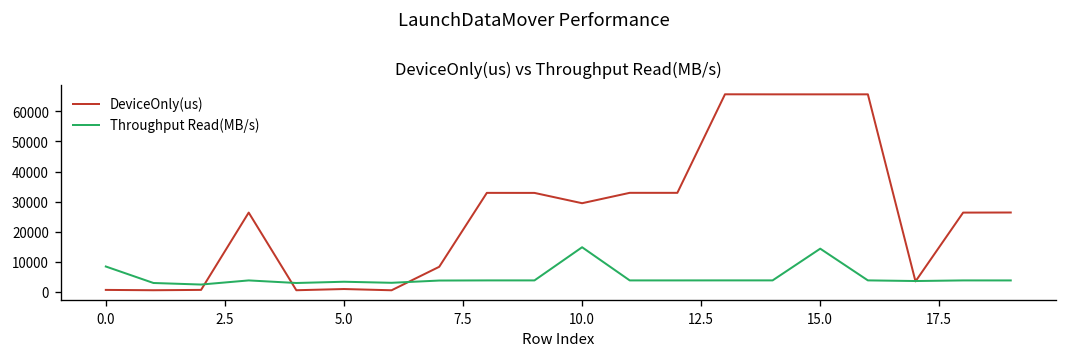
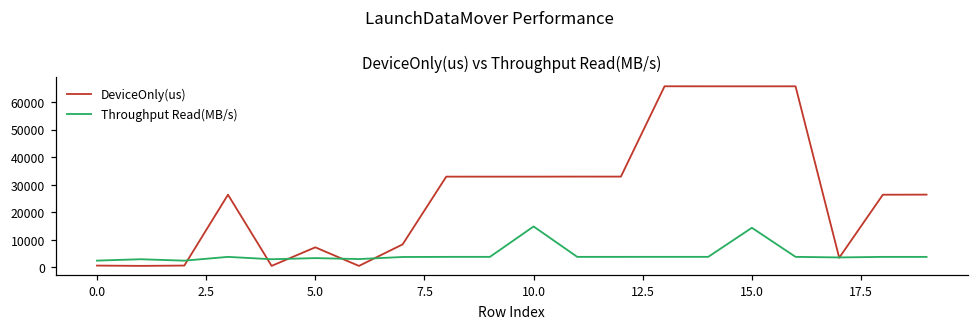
Throughput Read(MB/s), 0.0: 8000 -> 2000
DeviceOnly(us), 5.0: 1000 -> 7000
DeviceOnly(us), 10.0: 29000 -> 33000
